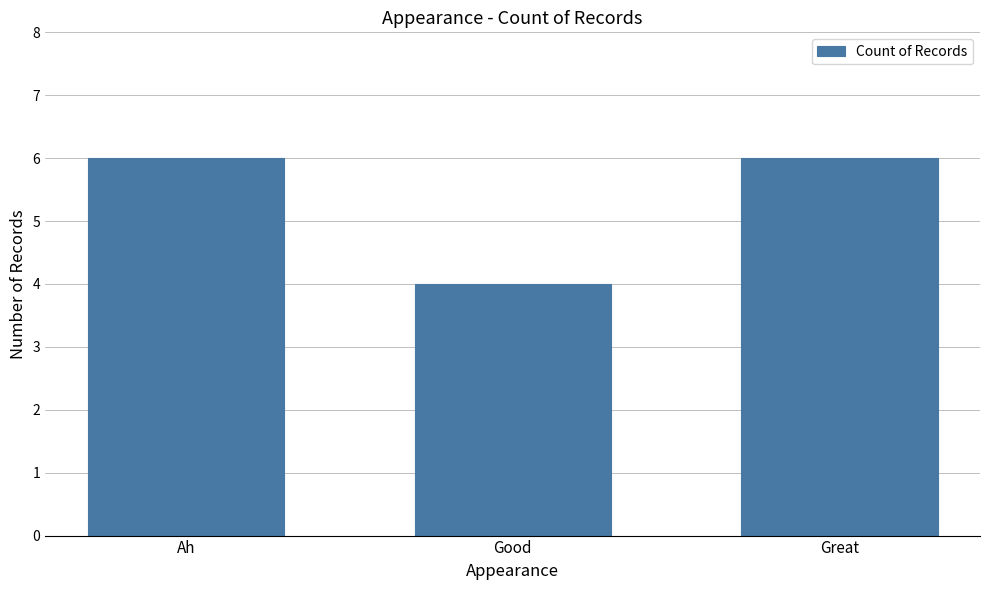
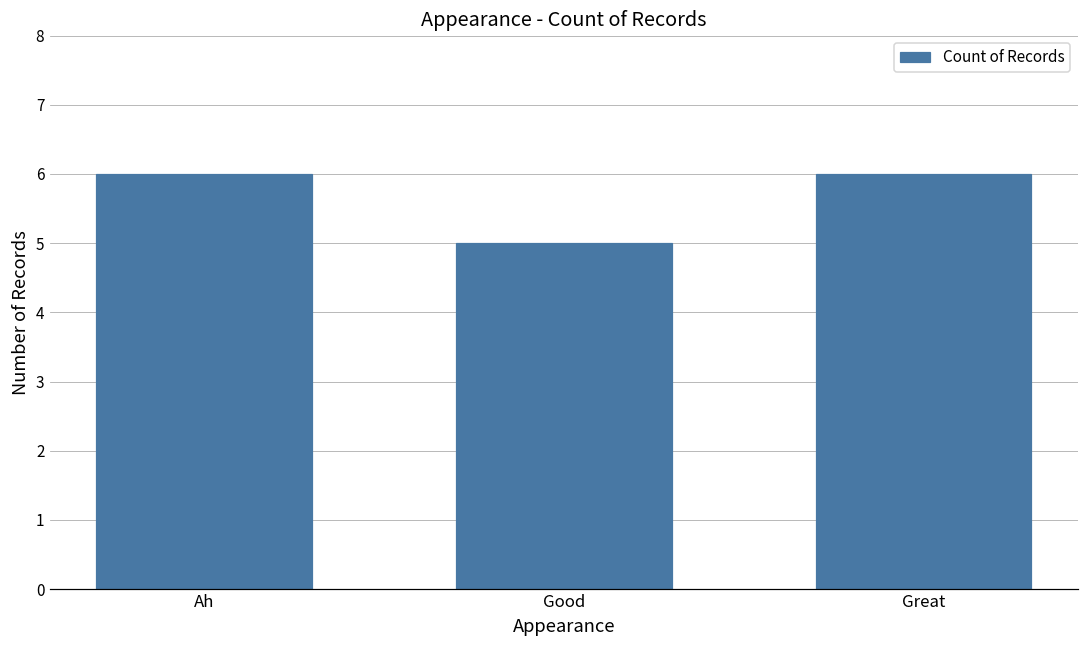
Good: 4 -> 5
